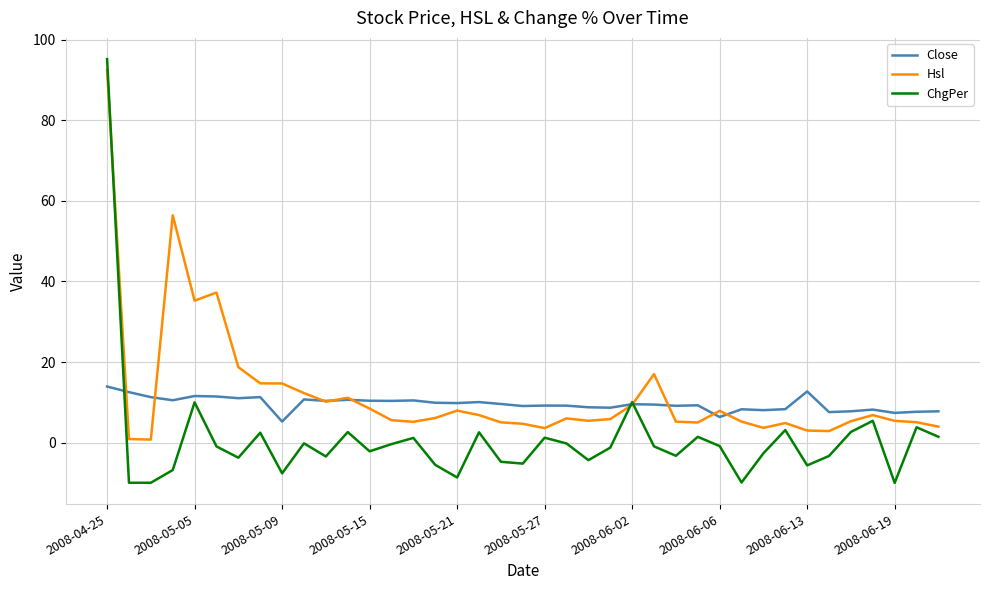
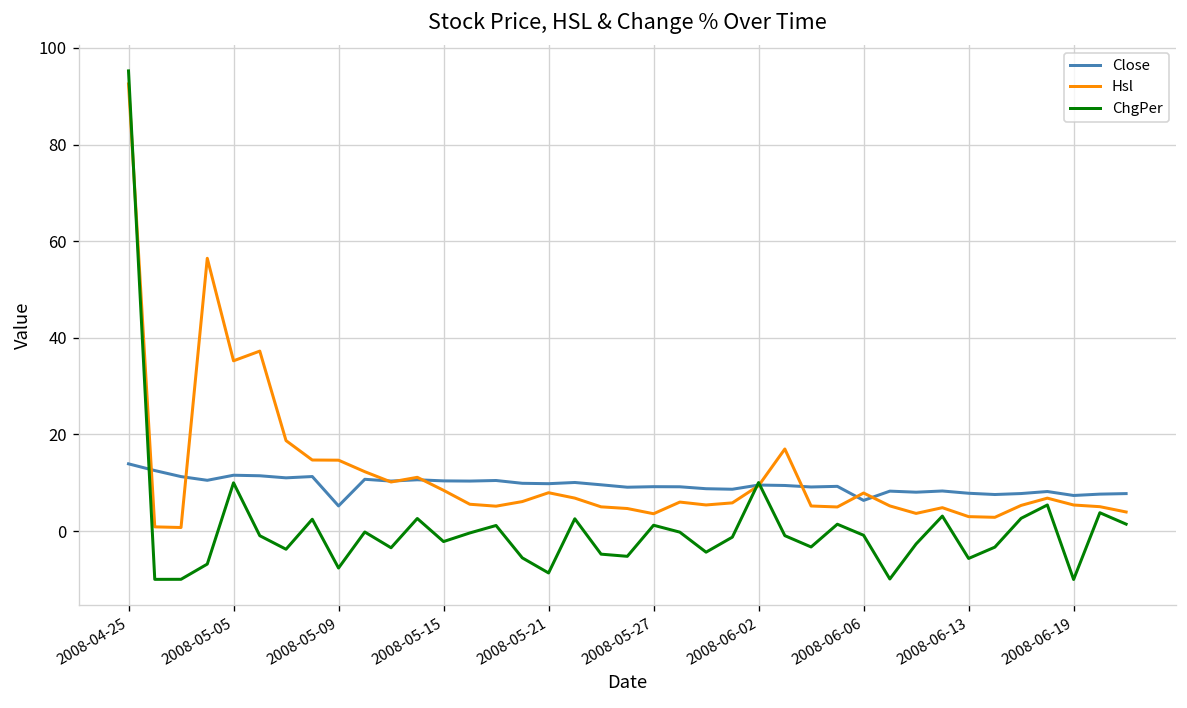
Close, 2008-06-13: 13 -> 8
